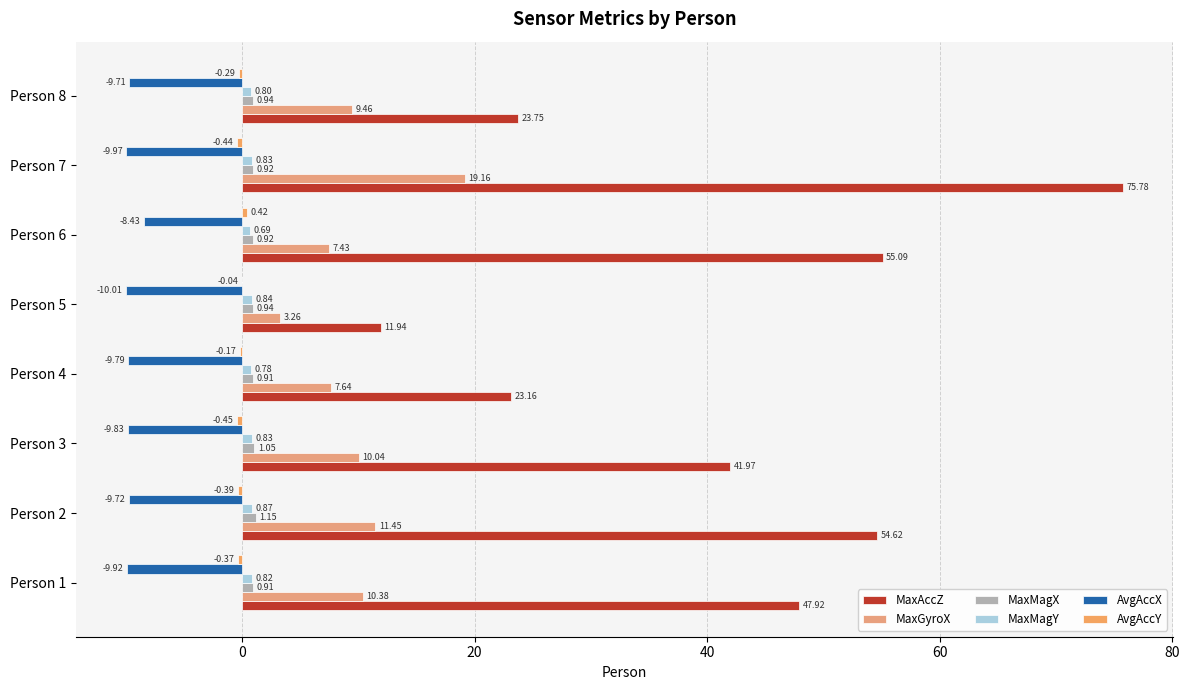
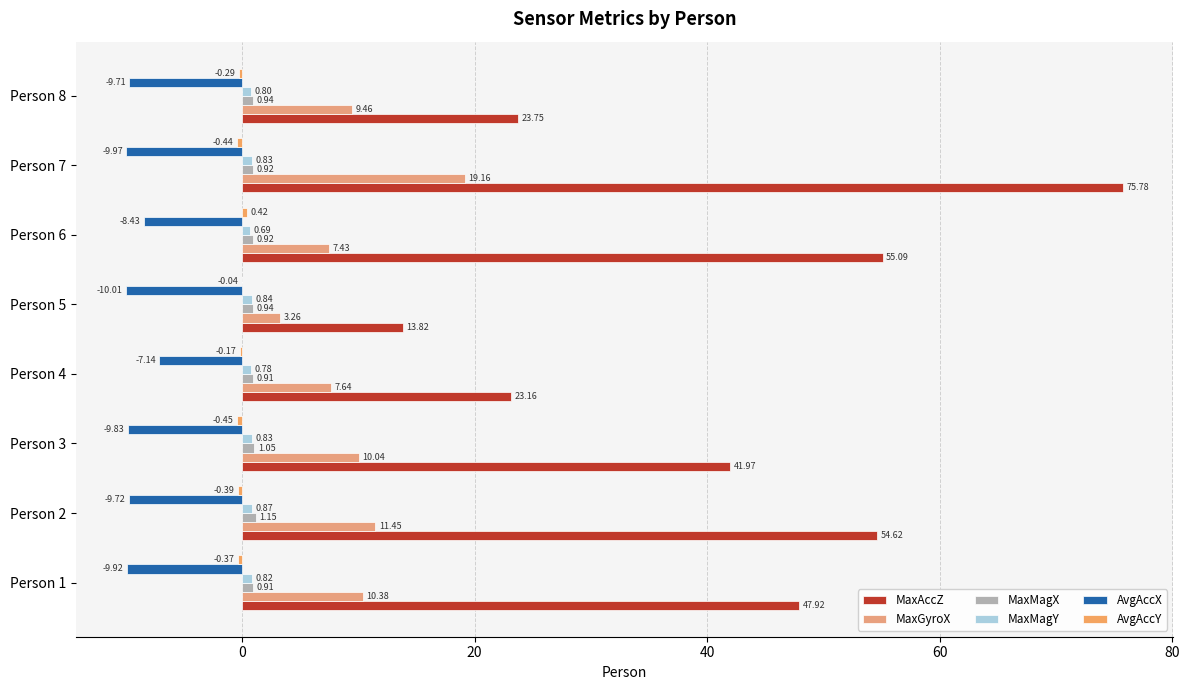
MaxAccZ, Person 5: 11.94 -> 13.82
AvgAccX, Person 4: -9.79 -> -7.14
